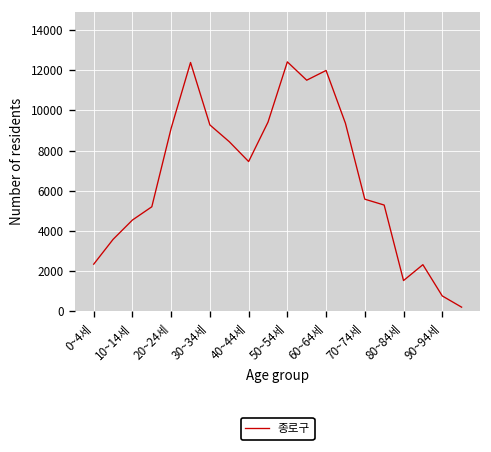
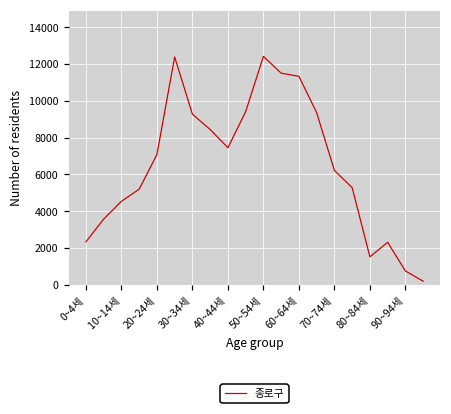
20~24세: 9100 -> 7100
60~64세: 12000 -> 11300
70~74세: 5600 -> 6200
